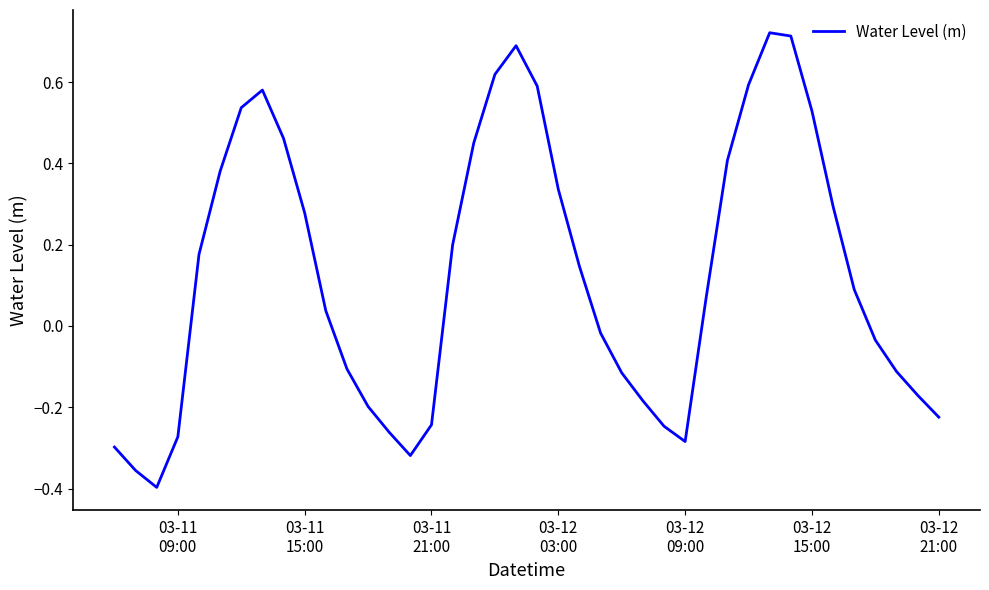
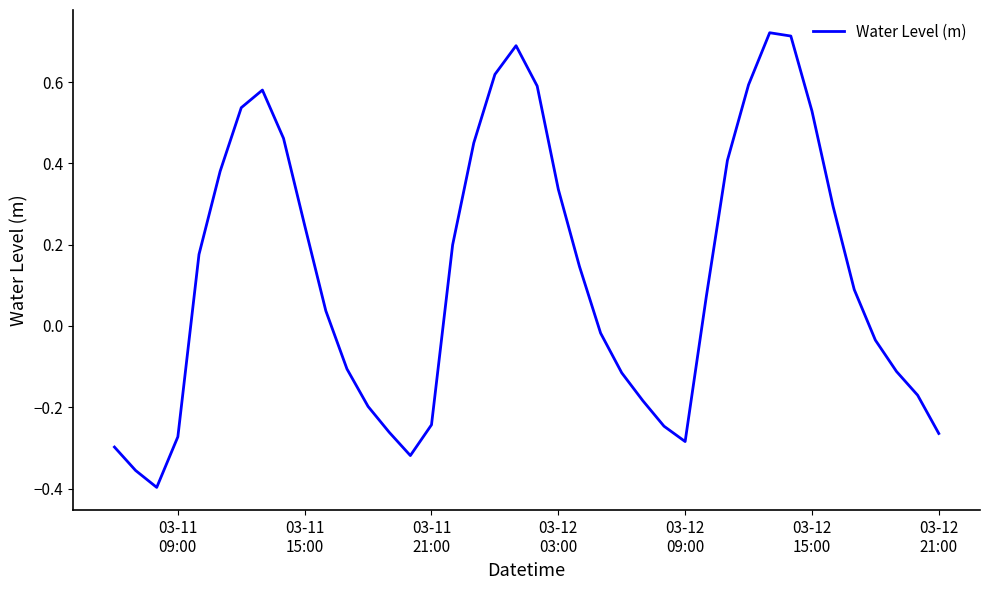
03-11 15:00: 0.28 -> 0.25
03-12 21:00: -0.22 -> -0.26
